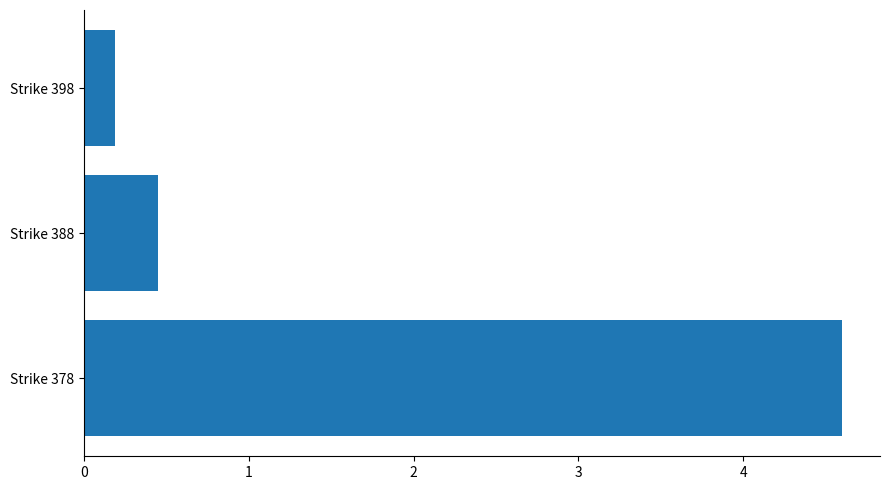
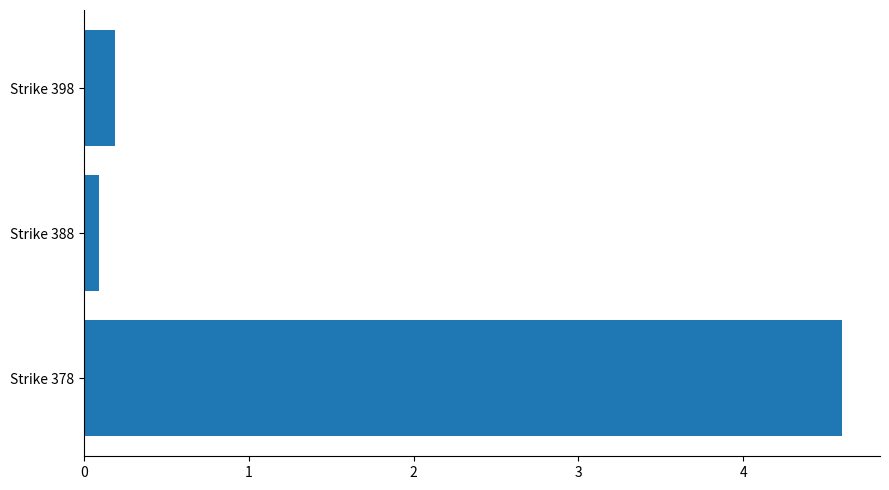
Strike 388: 0.45 -> 0.09
